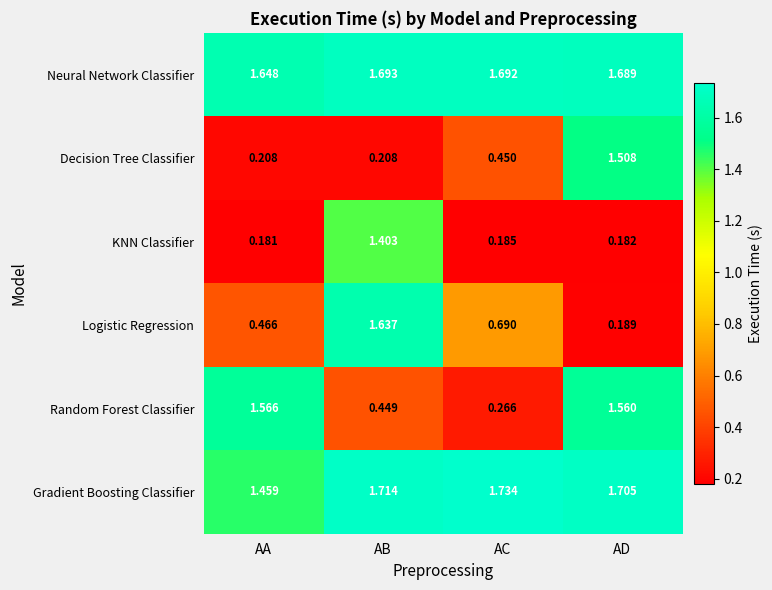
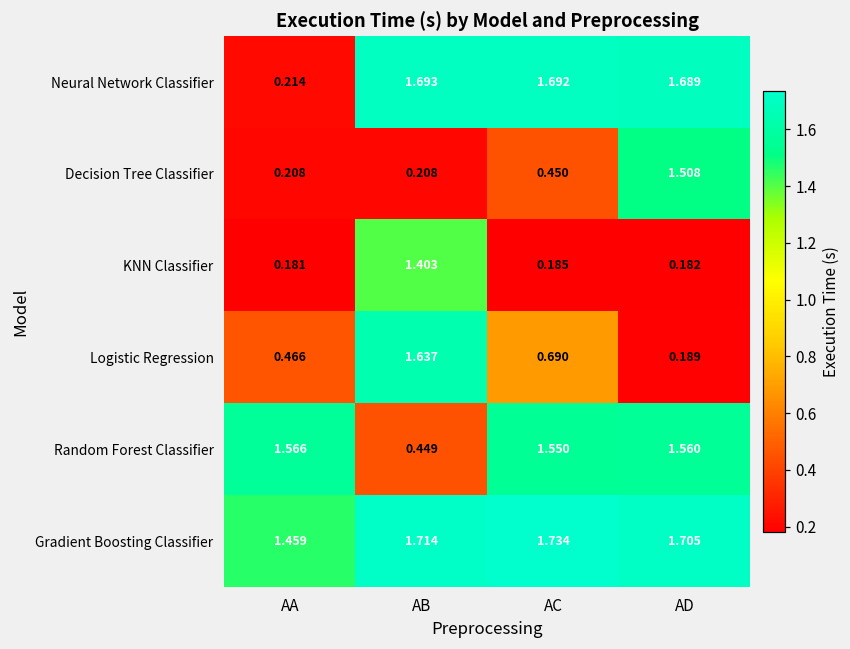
Neural Network Classifier, AA: 1.648 -> 0.214
Random Forest Classifier, AC: 0.266 -> 1.550
